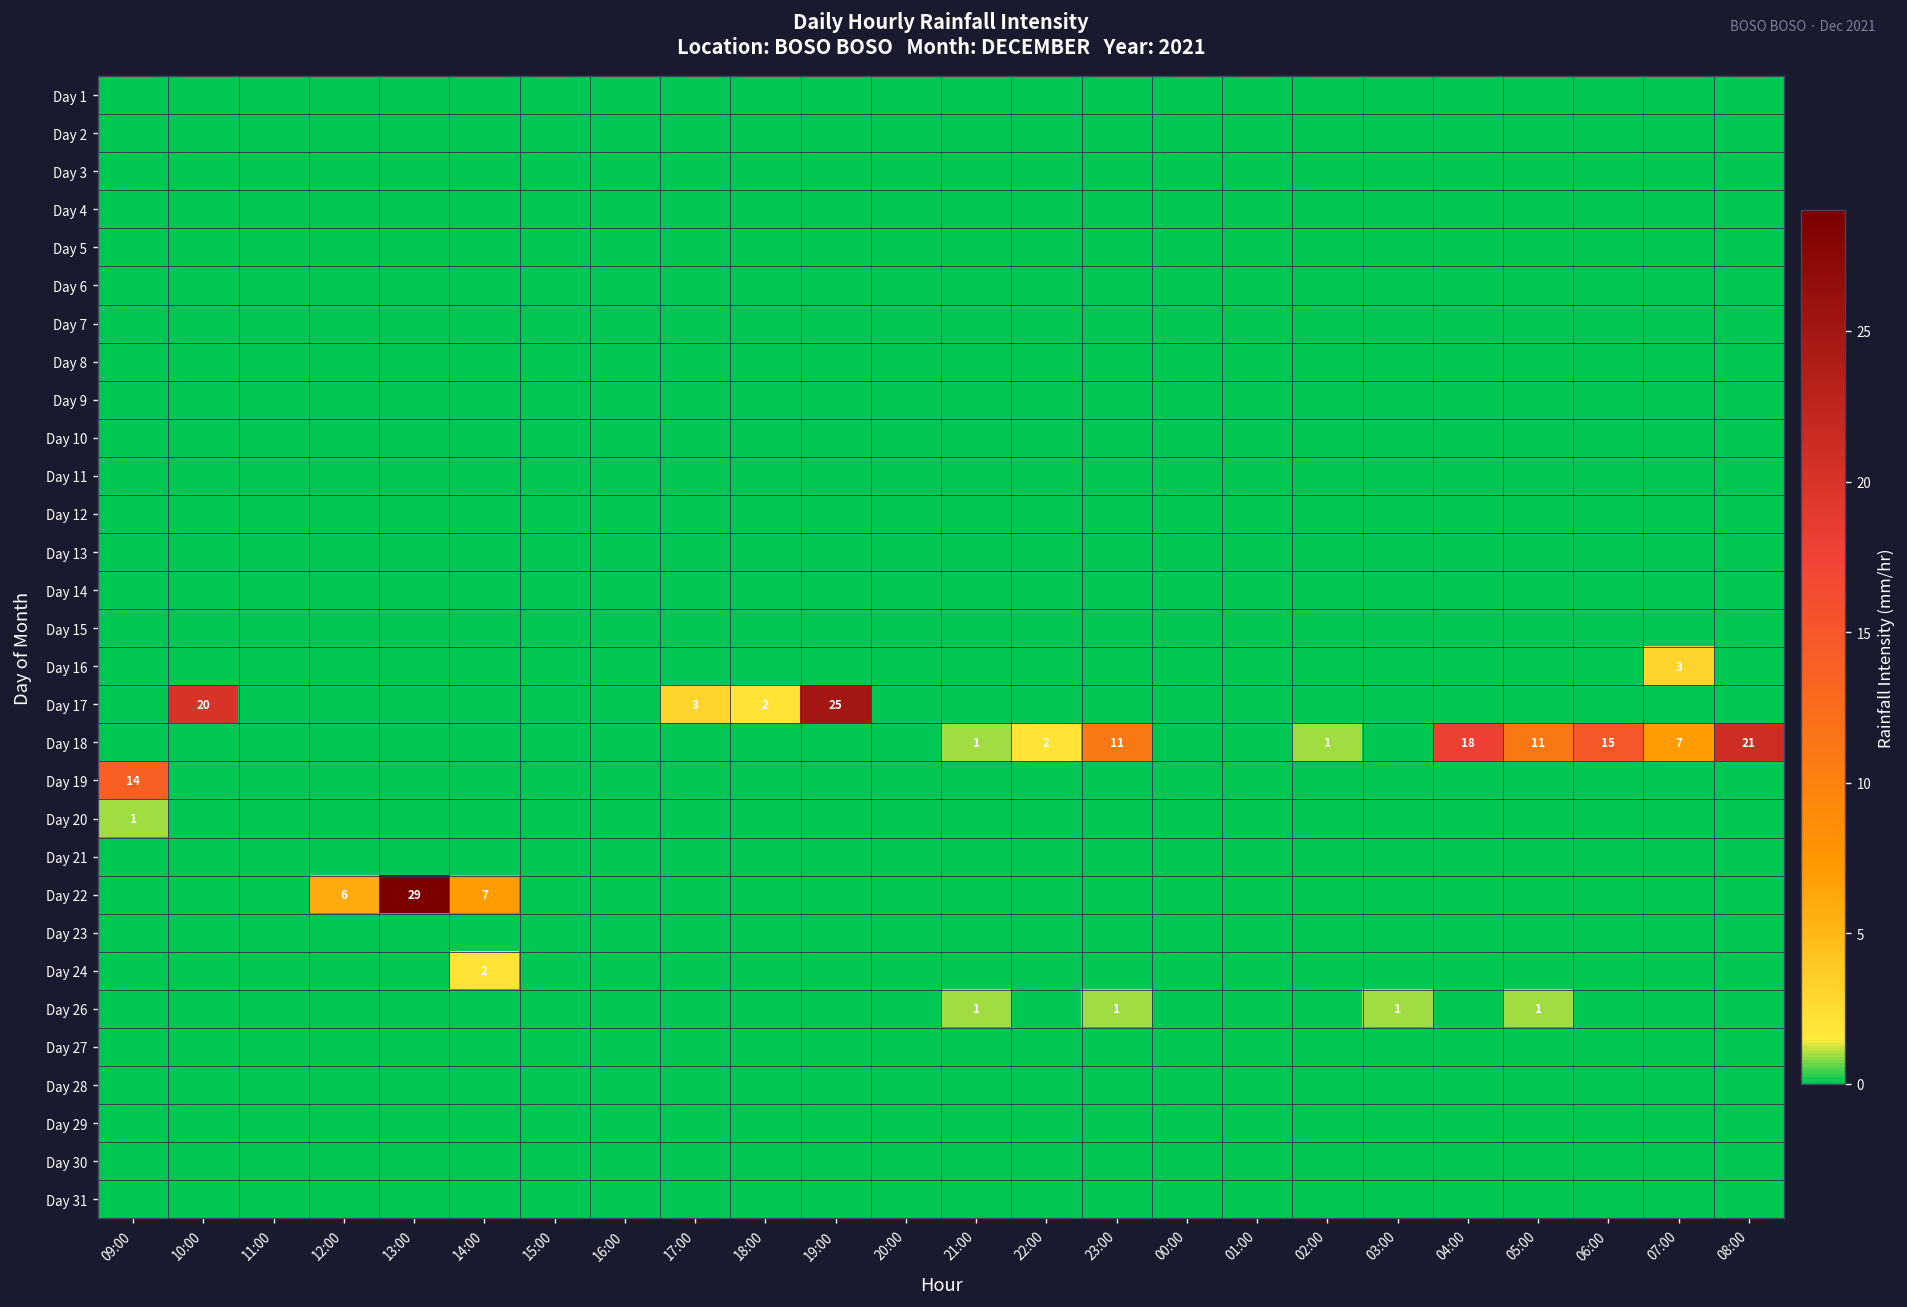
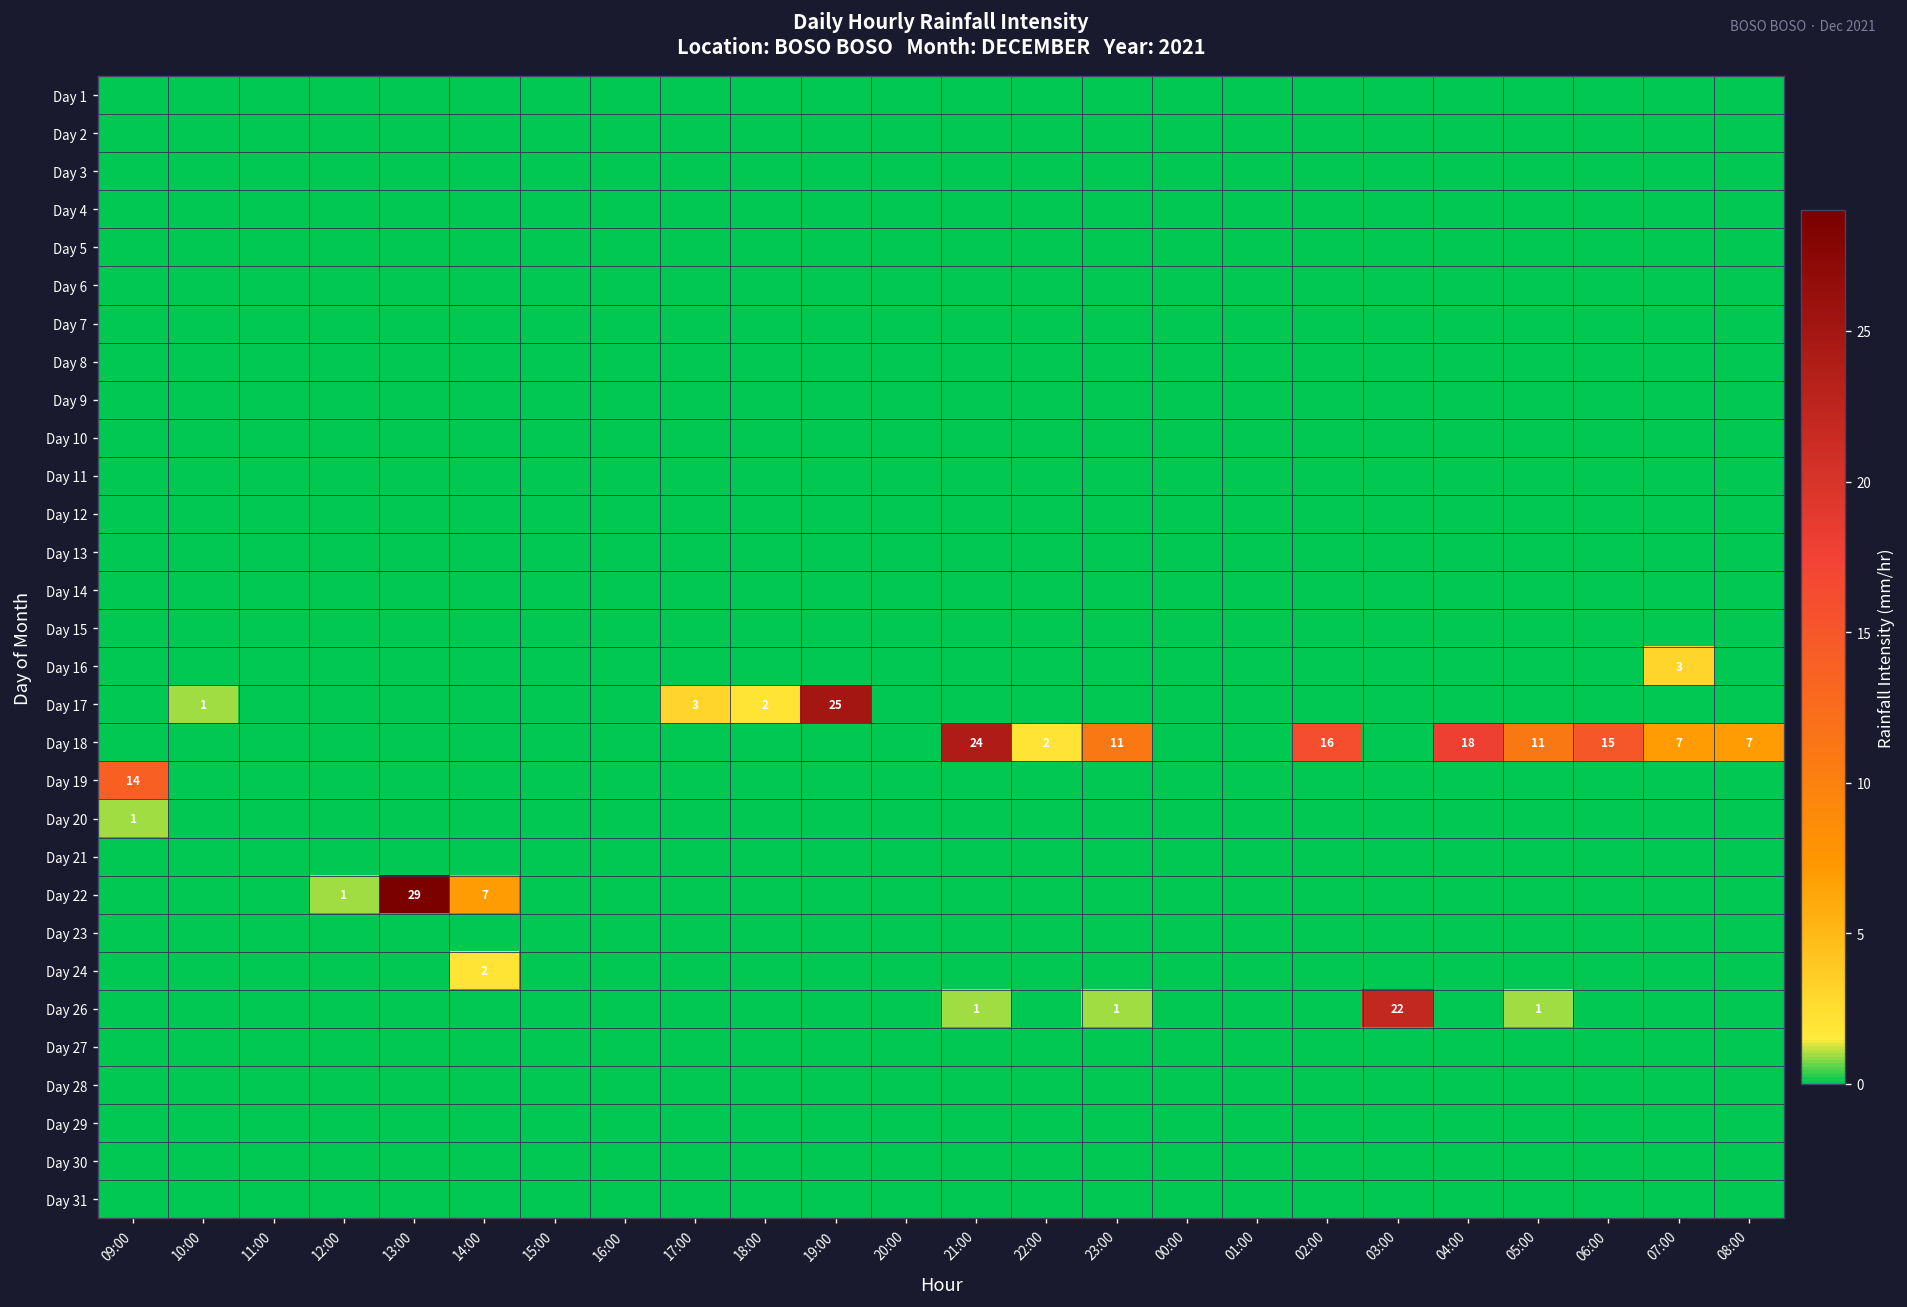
Day 17, 10:00: 20 -> 1
Day 18, 21:00: 1 -> 24
Day 18, 02:00: 1 -> 16
Day 18, 08:00: 21 -> 7
Day 22, 12:00: 6 -> 1
Day 26, 03:00: 1 -> 22
